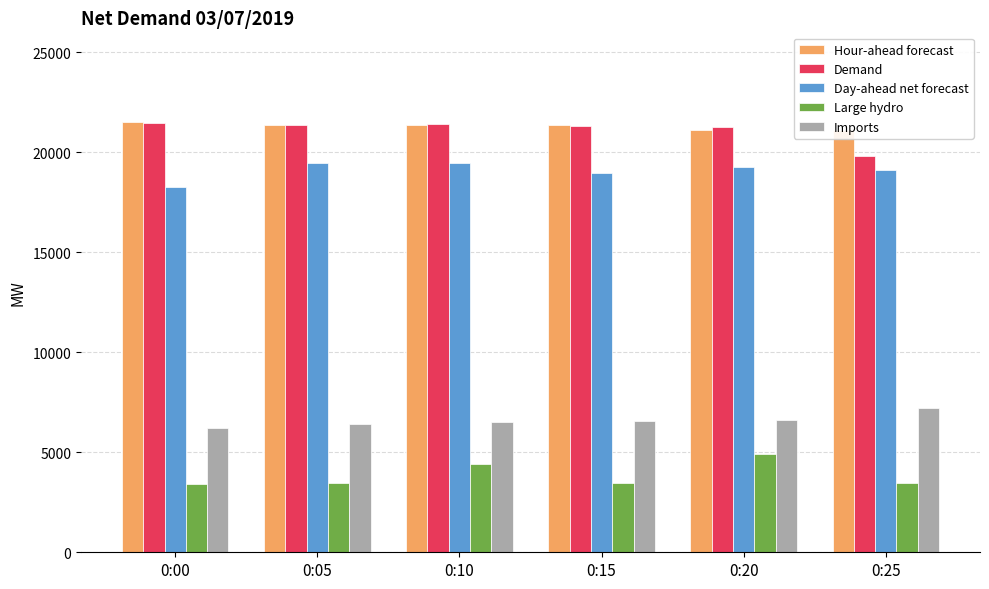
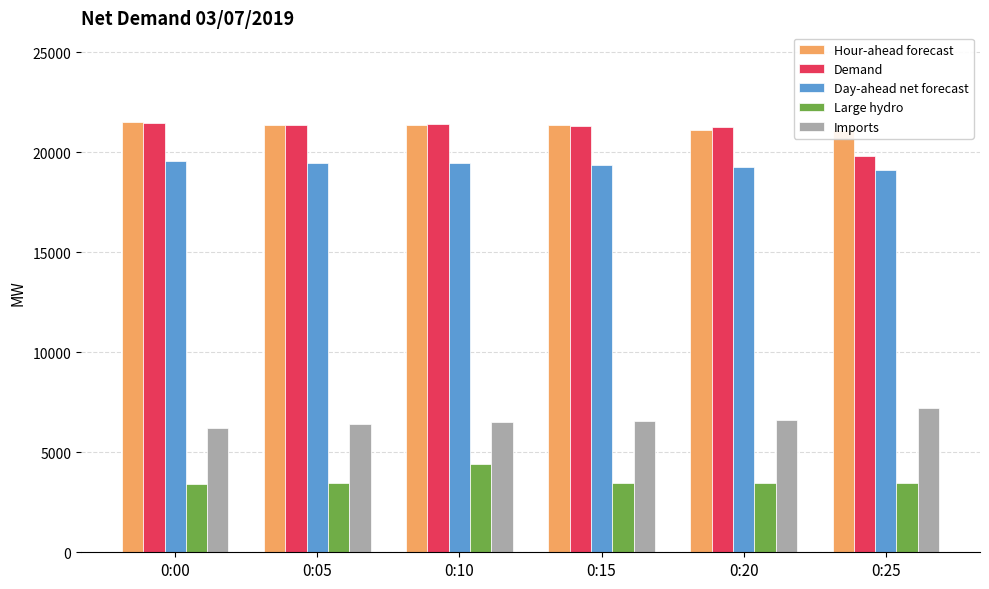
Day-ahead net forecast, 0:00: 18300 -> 19600
Day-ahead net forecast, 0:15: 19000 -> 19400
Large hydro, 0:20: 4900 -> 3500
